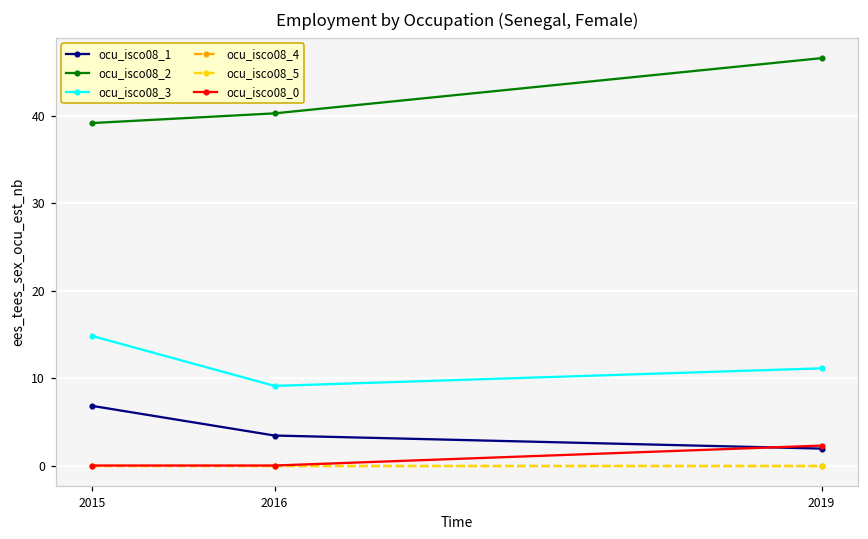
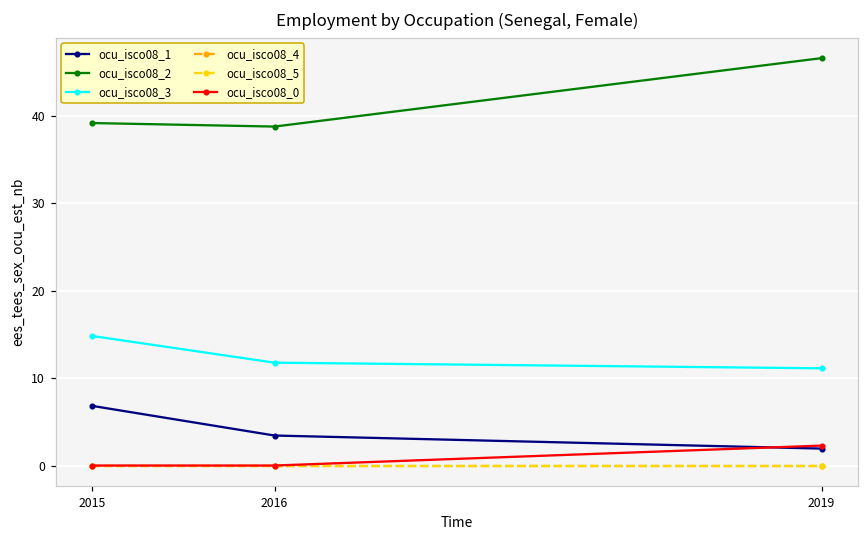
ocu_isco08_2, 2016: 40 -> 39
ocu_isco08_3, 2016: 9 -> 12
